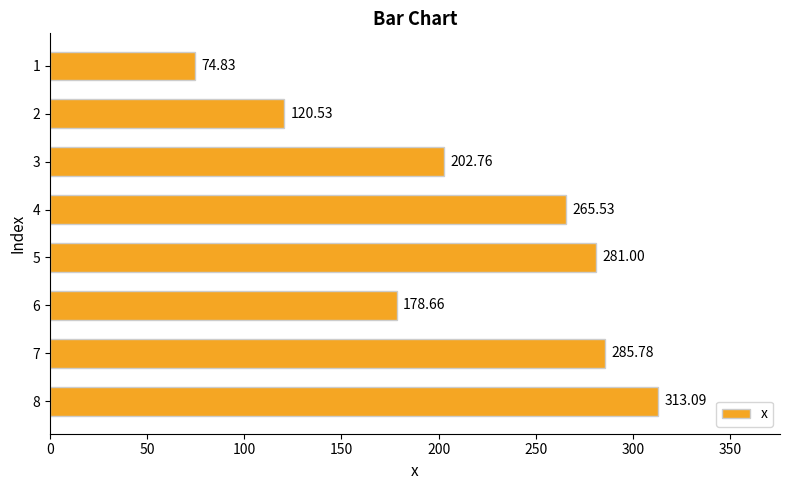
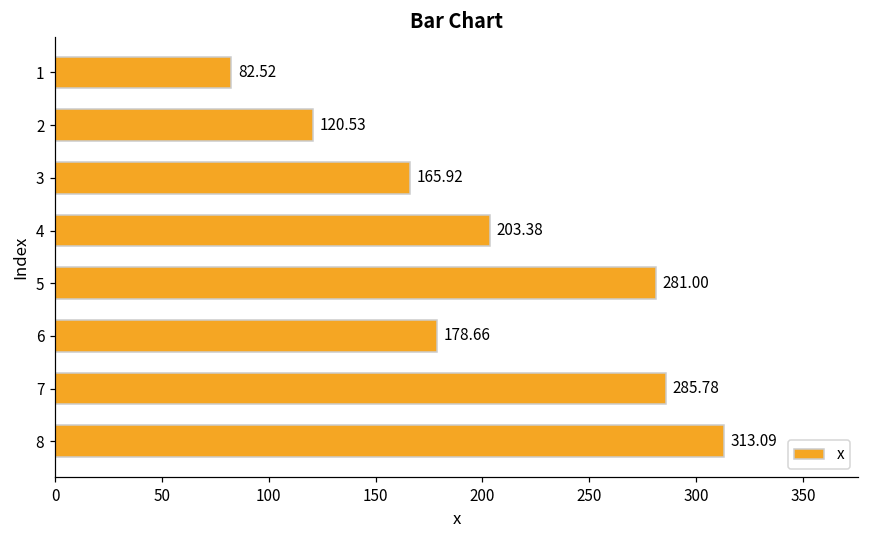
1: 74.83 -> 82.52
3: 202.76 -> 165.92
4: 265.53 -> 203.38
